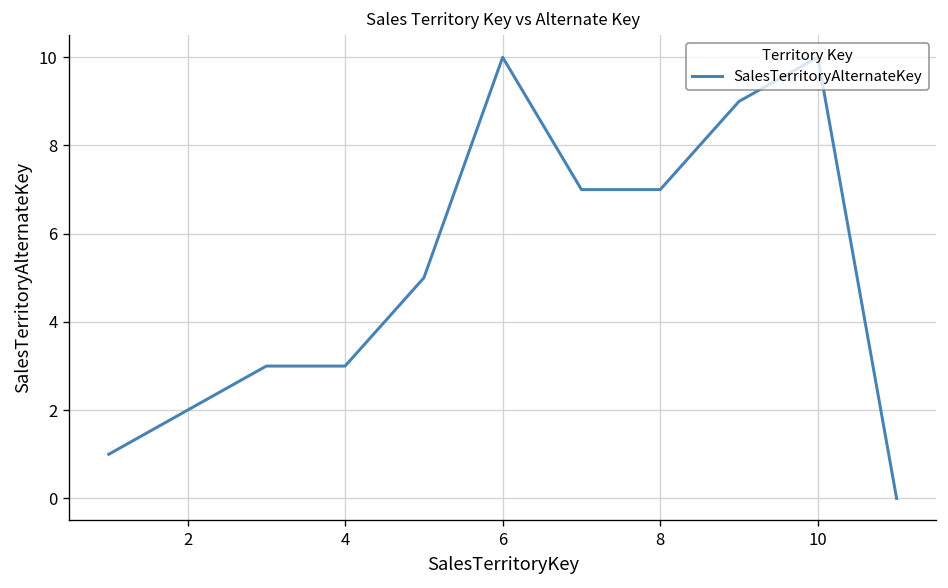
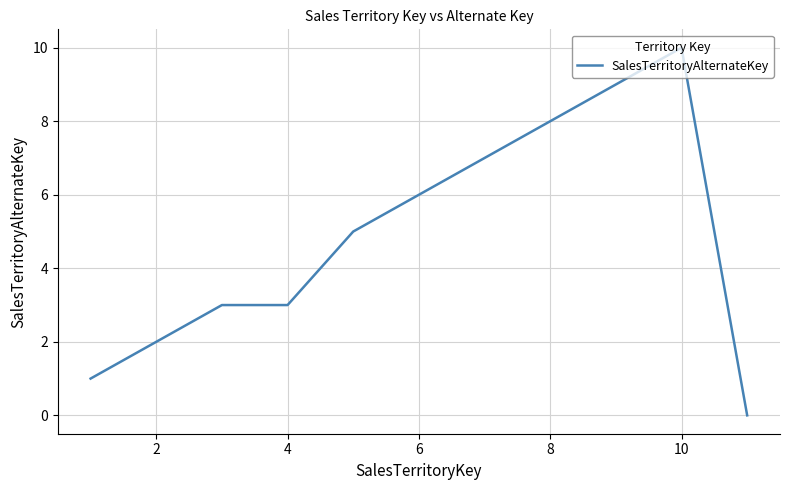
6: 10 -> 6
8: 7 -> 8
